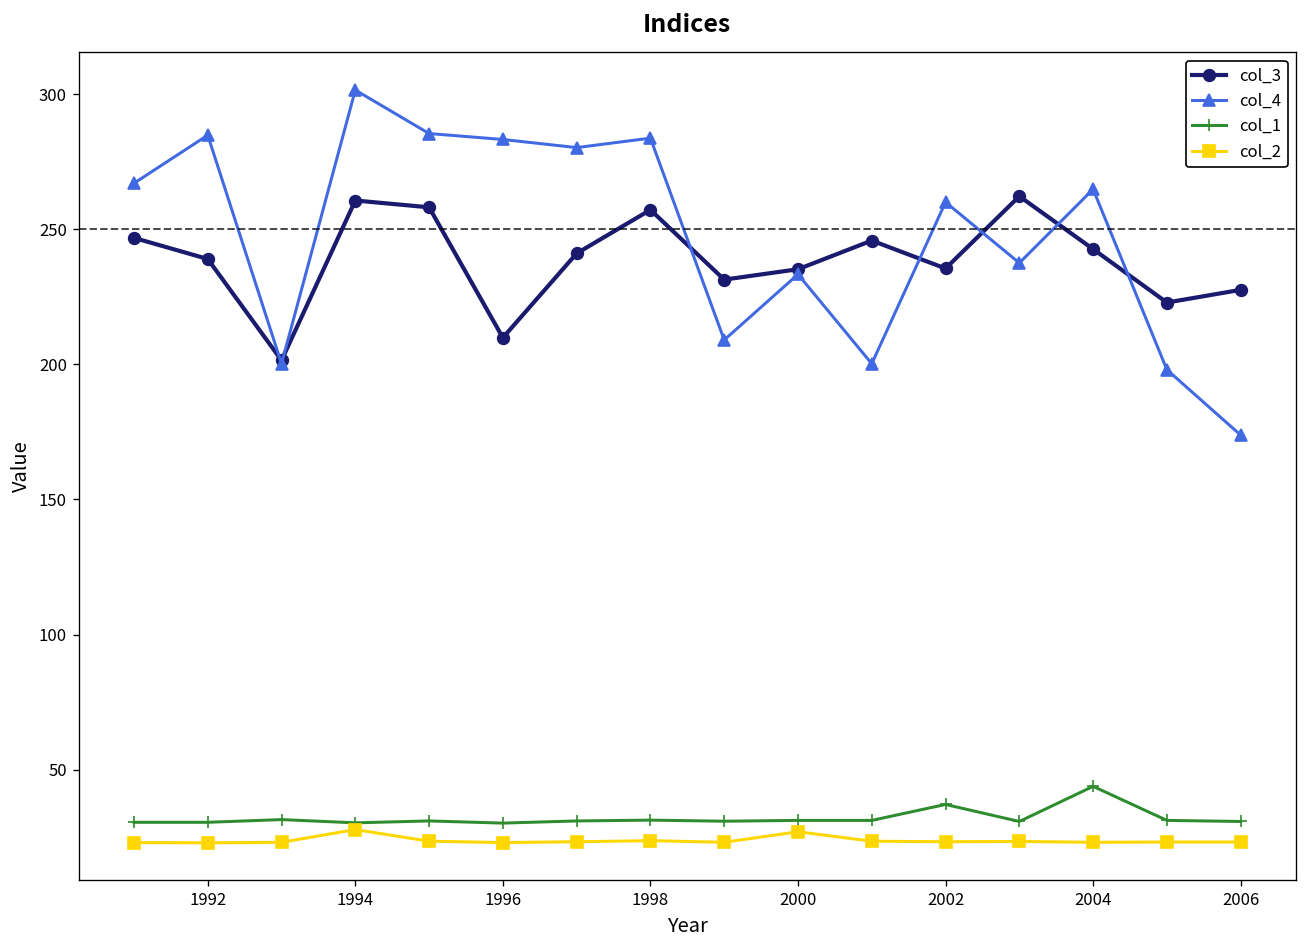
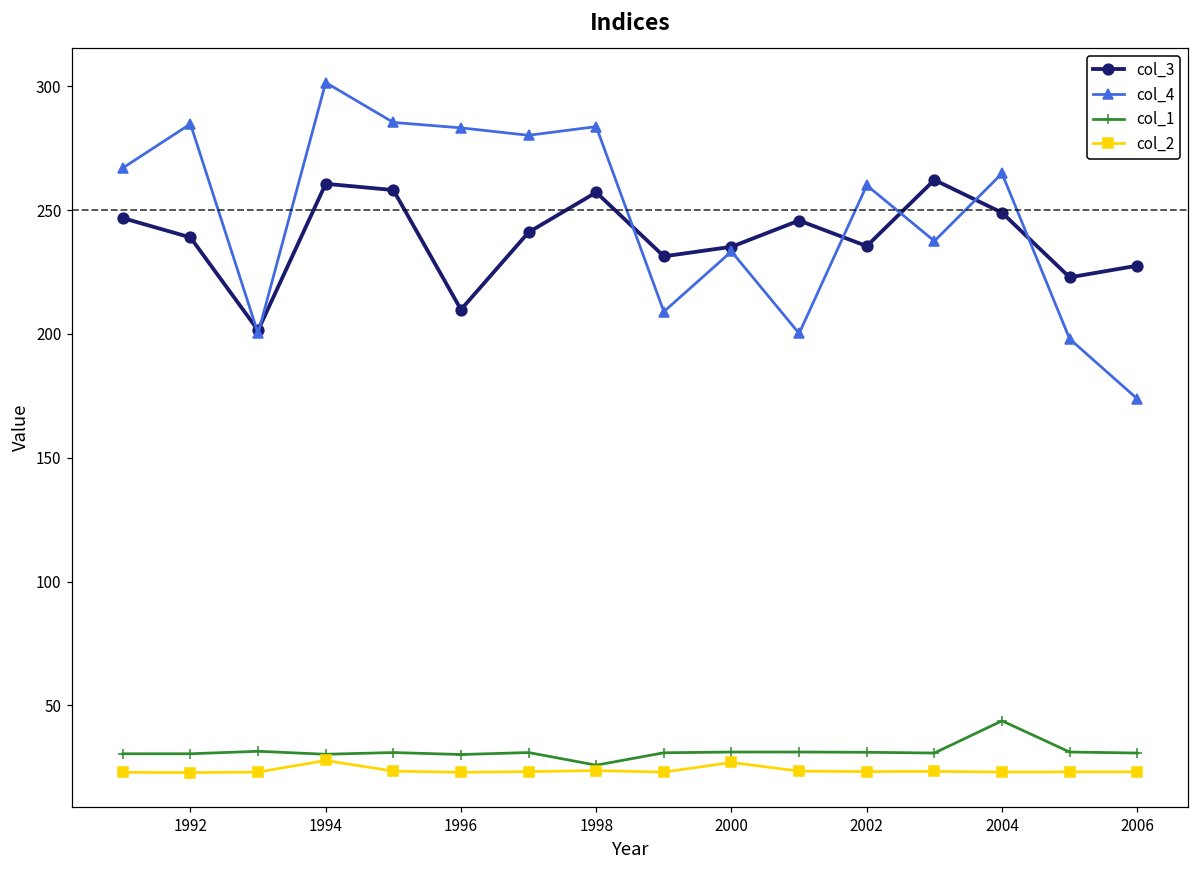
col_1, 1998: 31 -> 26
col_1, 2002: 37 -> 31
col_3, 2004: 243 -> 249
